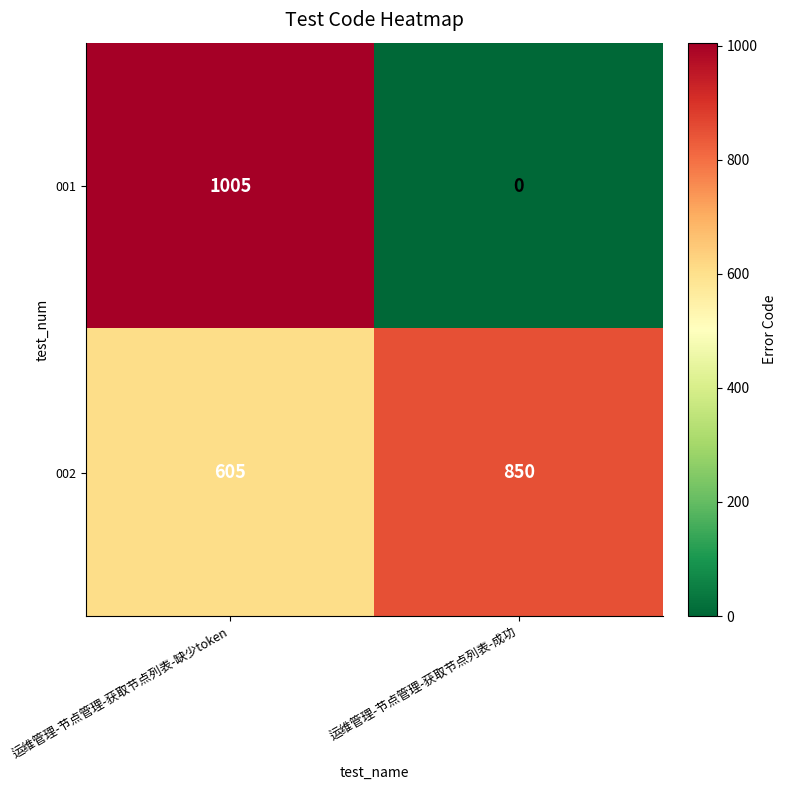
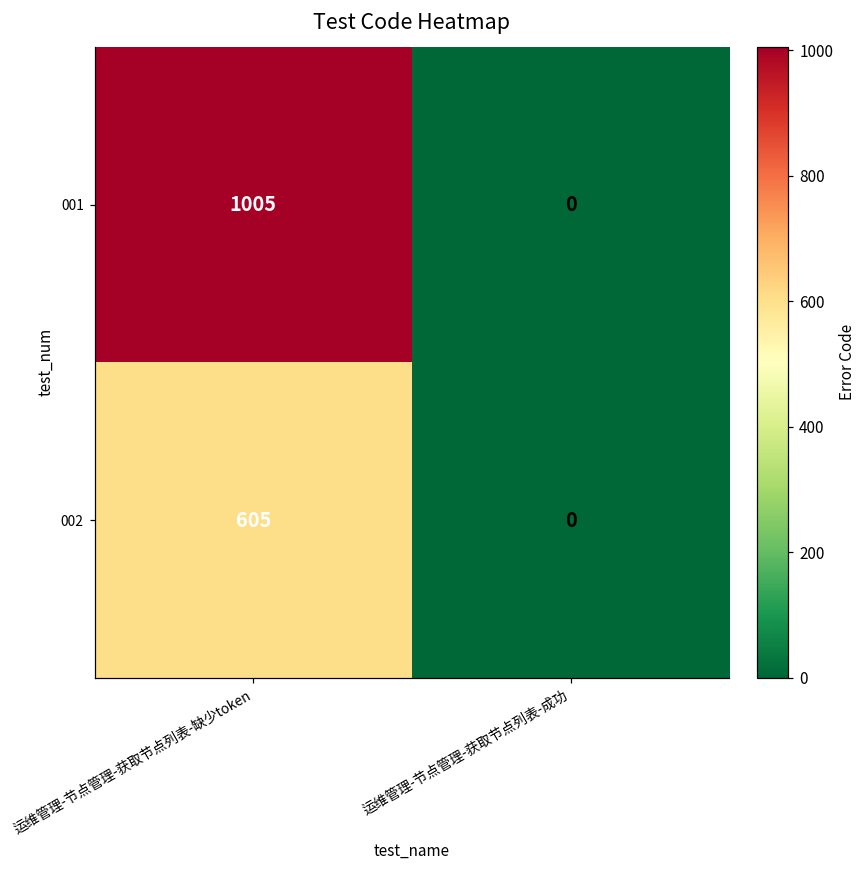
002, 运维管理-节点管理-获取节点列表-成功: 850 -> 0
